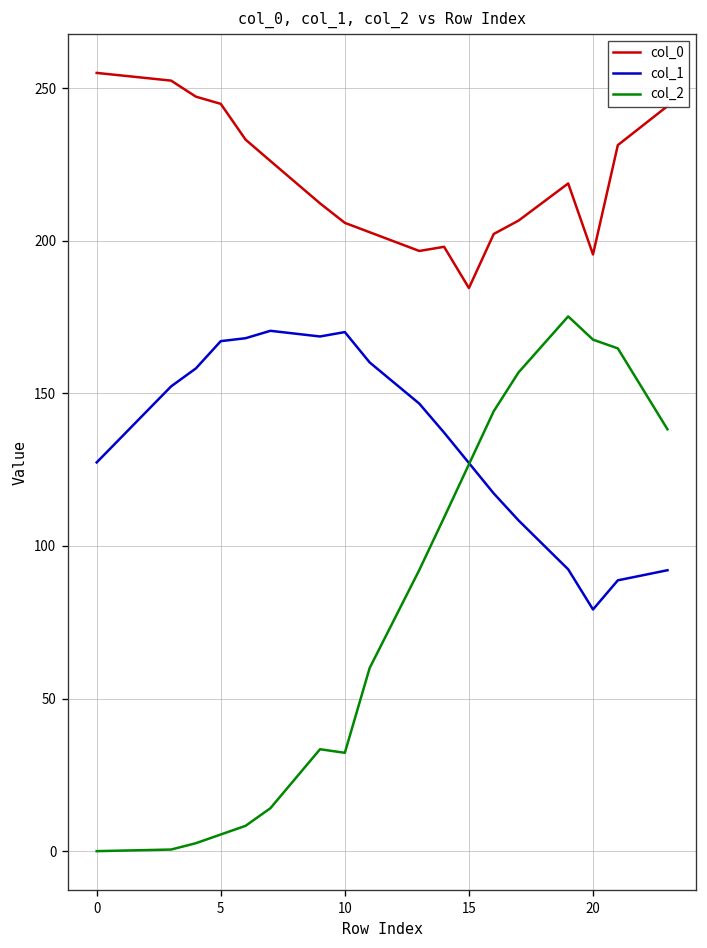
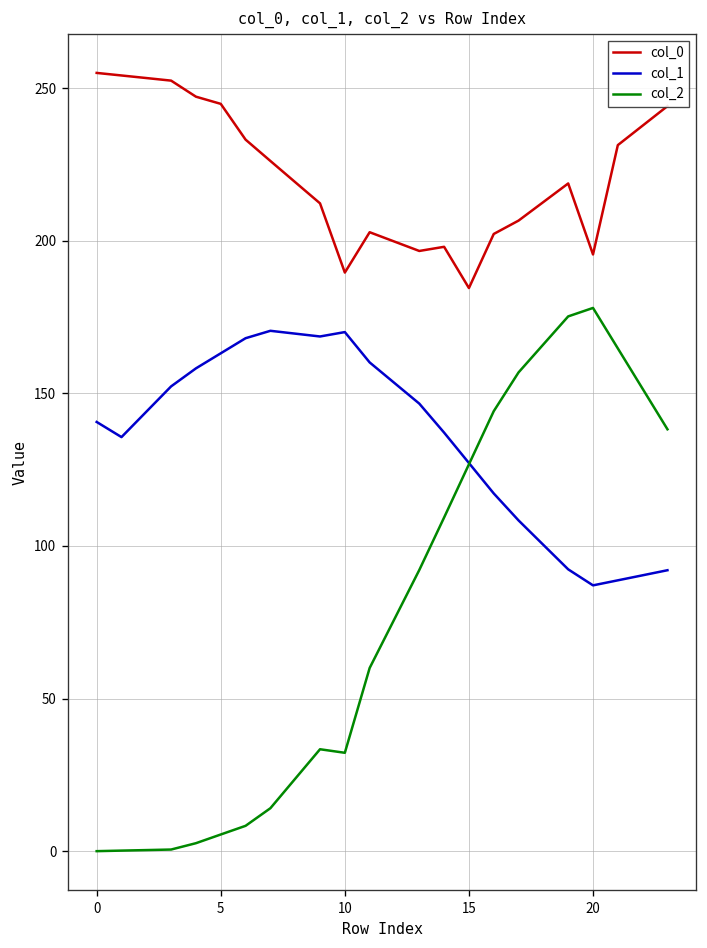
col_1, 0: 127 -> 141
col_1, 5: 167 -> 163
col_0, 10: 206 -> 190
col_1, 20: 79 -> 87
col_2, 20: 168 -> 178
